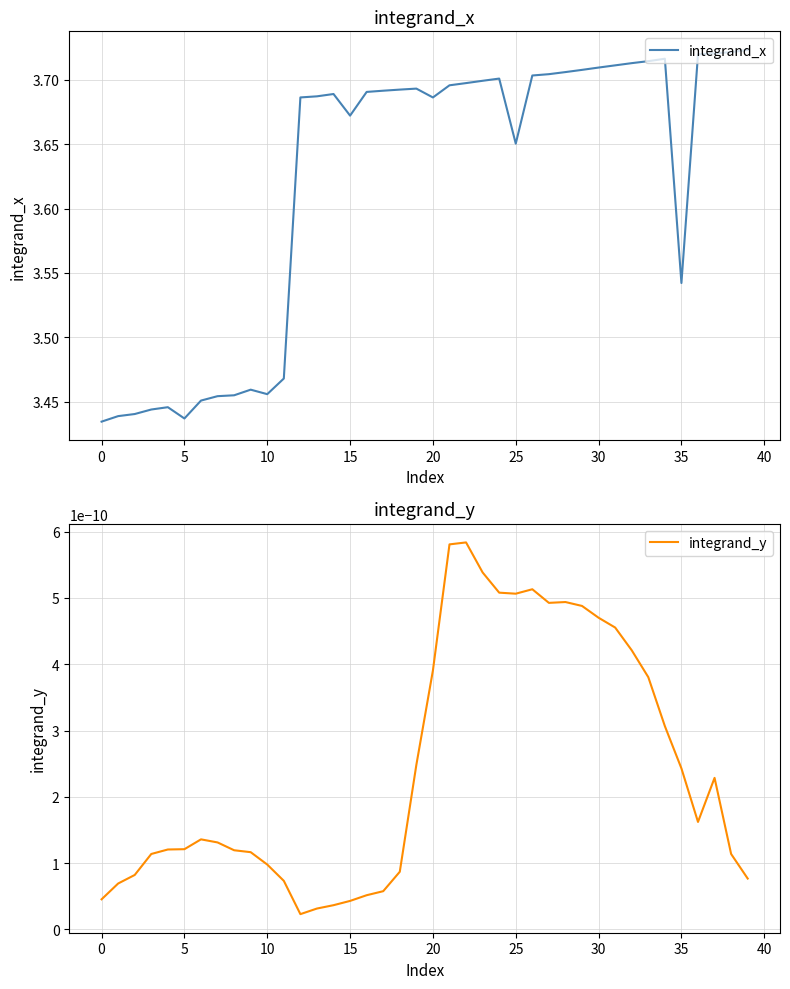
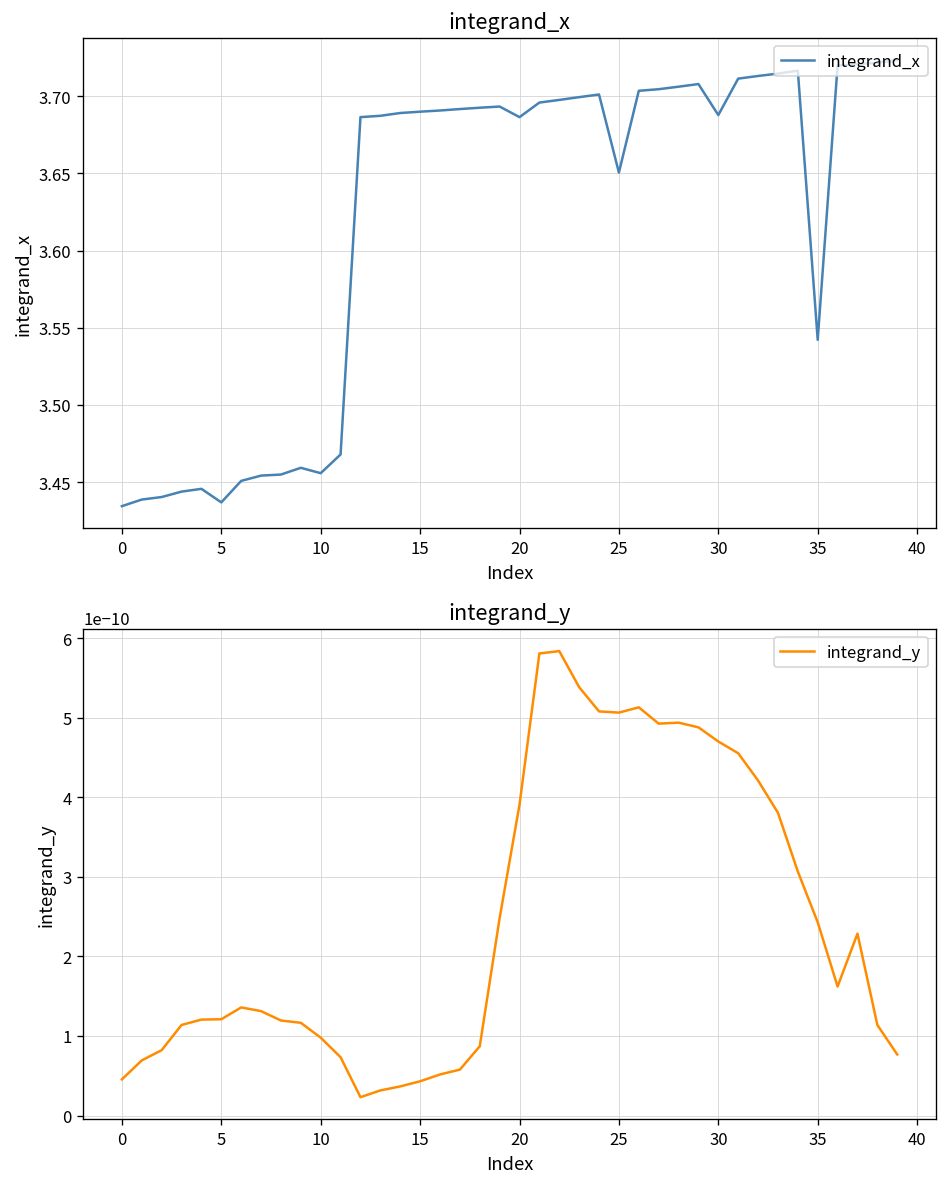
integrand_x, 15: 3.672 -> 3.690
integrand_x, 30: 3.710 -> 3.688
